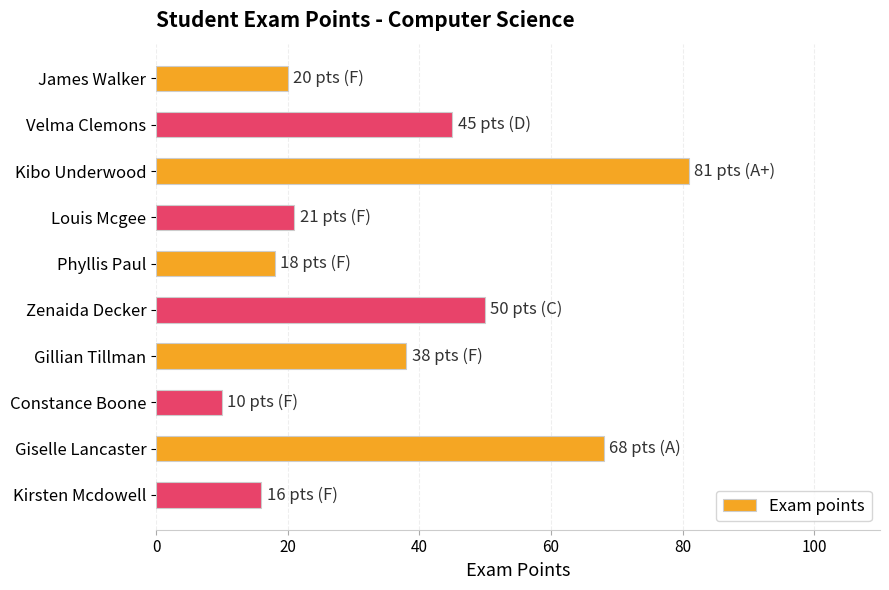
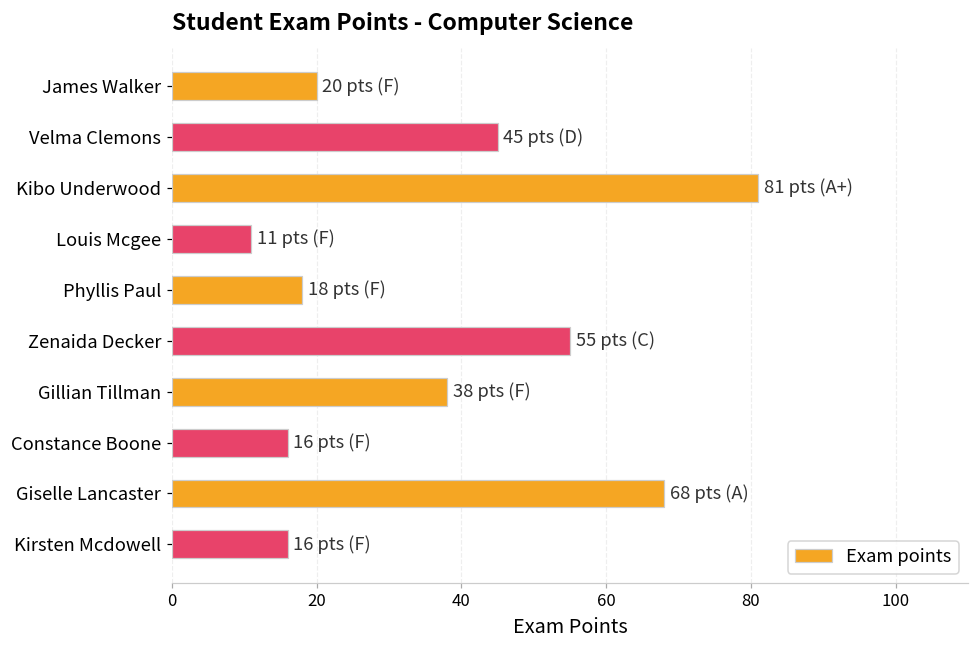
Louis Mcgee: 21 -> 11
Zenaida Decker: 50 -> 55
Constance Boone: 10 -> 16
